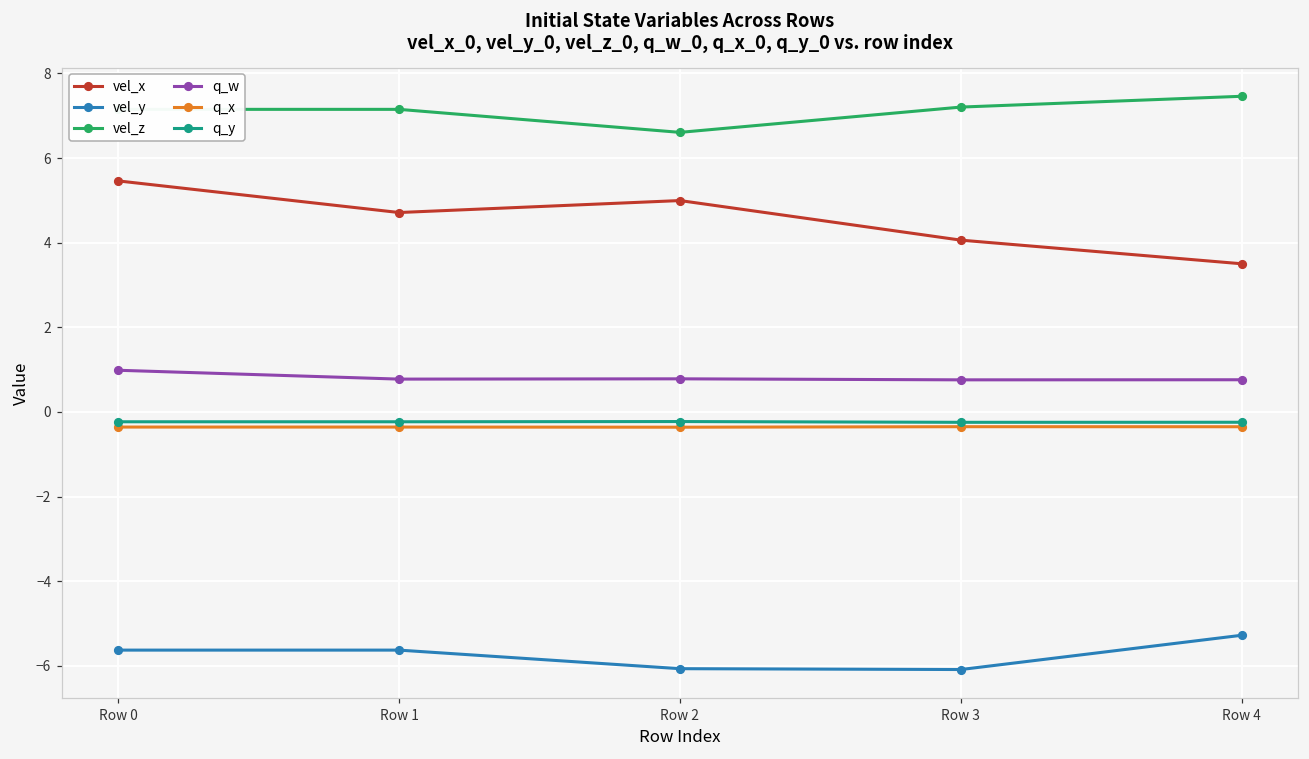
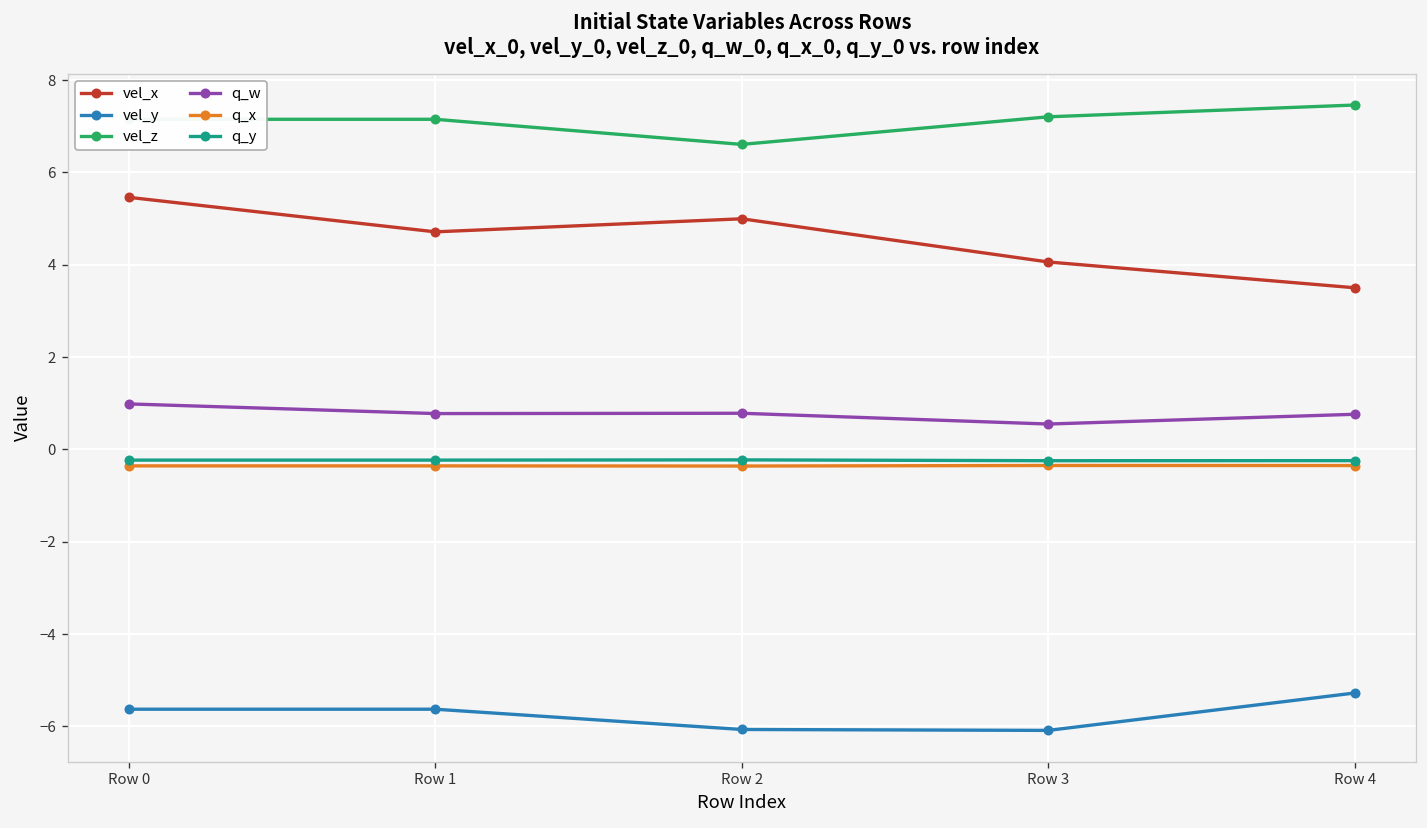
q_w, Row 3: 0.8 -> 0.6
